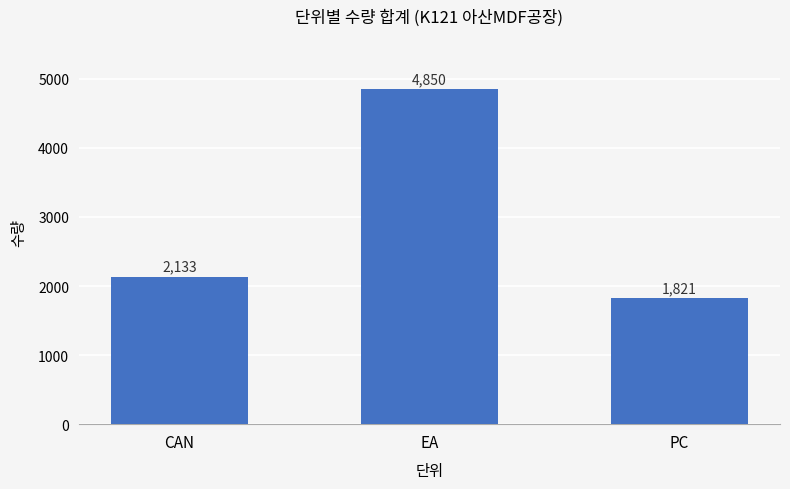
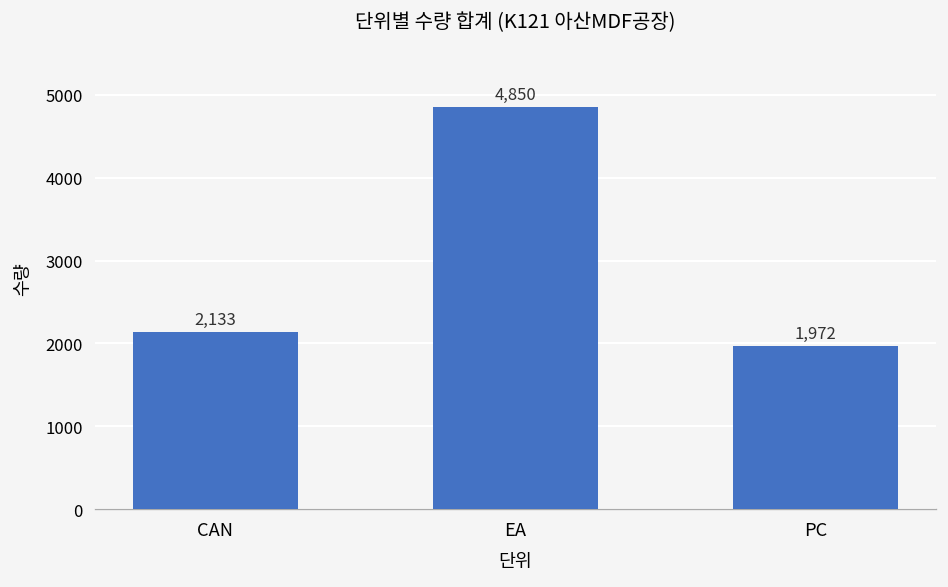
PC: 1,821 -> 1,972
